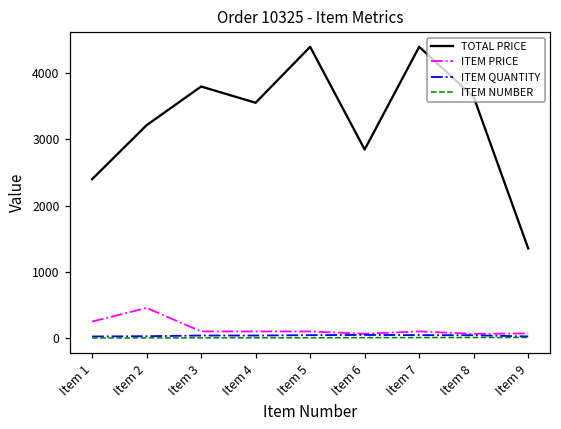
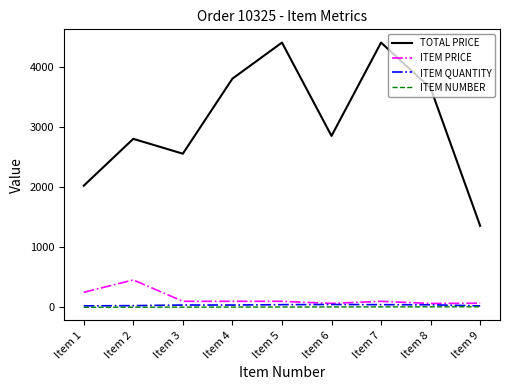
TOTAL PRICE, Item 1: 2400 -> 2000
TOTAL PRICE, Item 2: 3200 -> 2800
TOTAL PRICE, Item 3: 3800 -> 2600
TOTAL PRICE, Item 4: 3600 -> 3800
